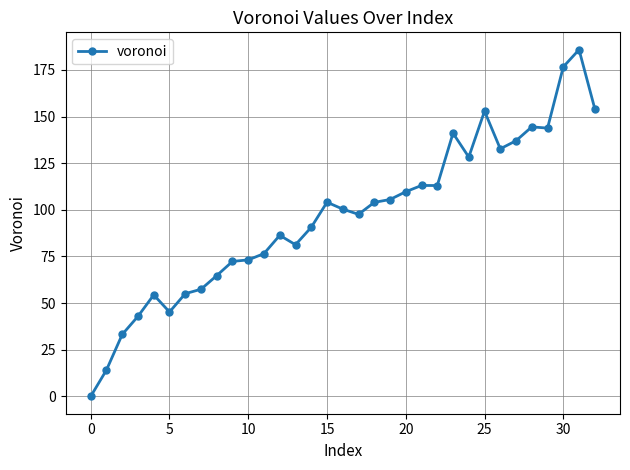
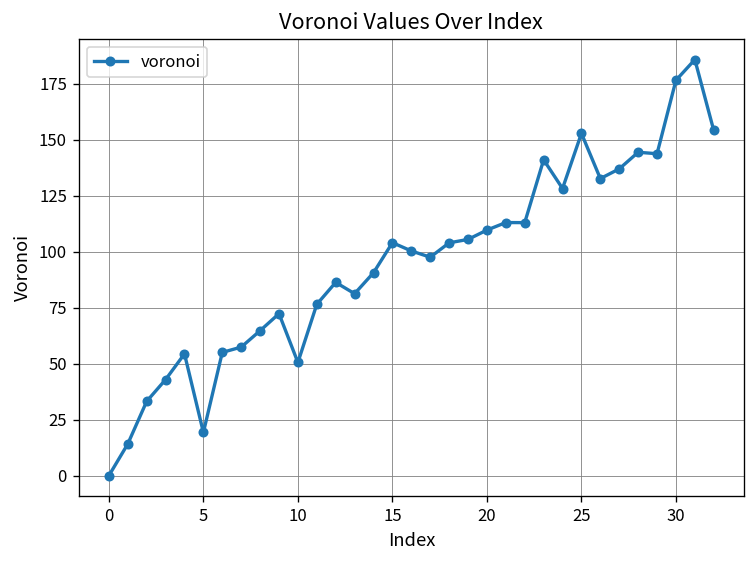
5: 45 -> 19
10: 73 -> 51
